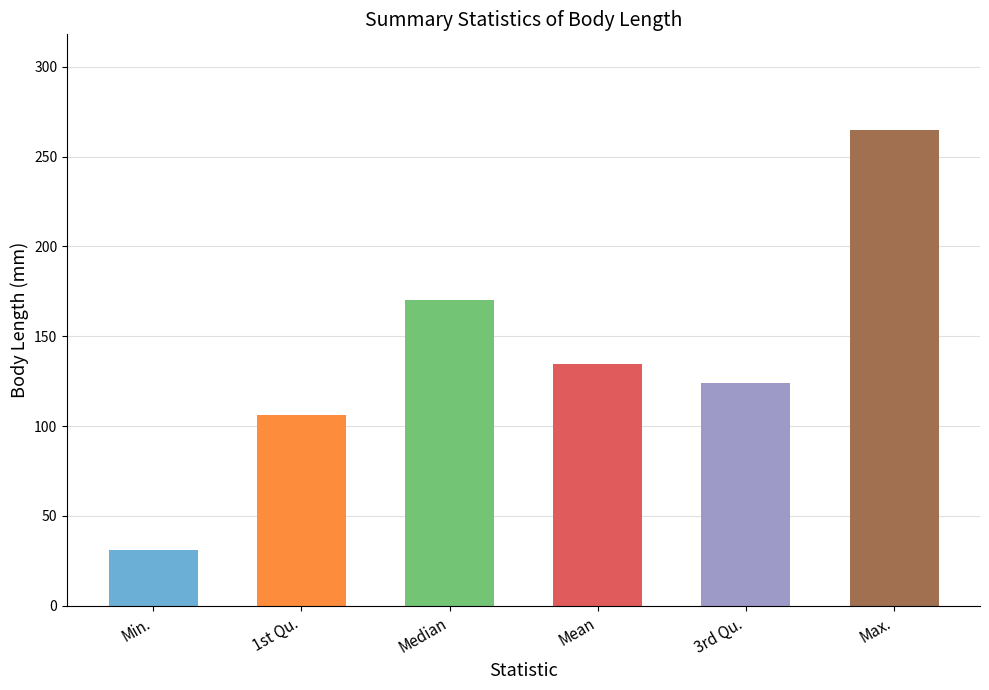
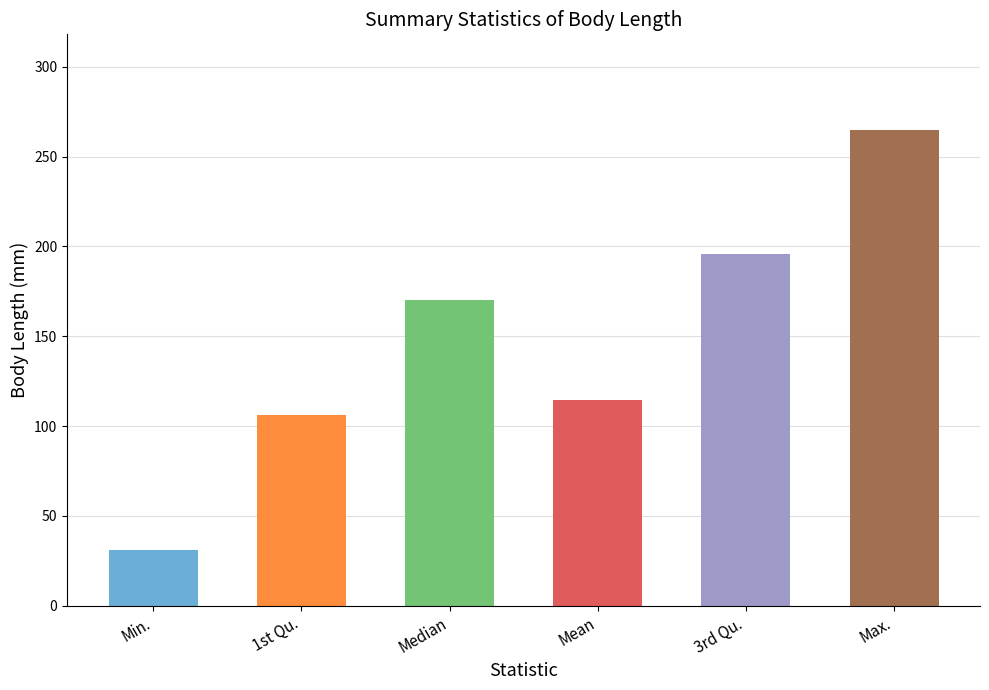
Mean: 135 -> 115
3rd Qu.: 124 -> 196
